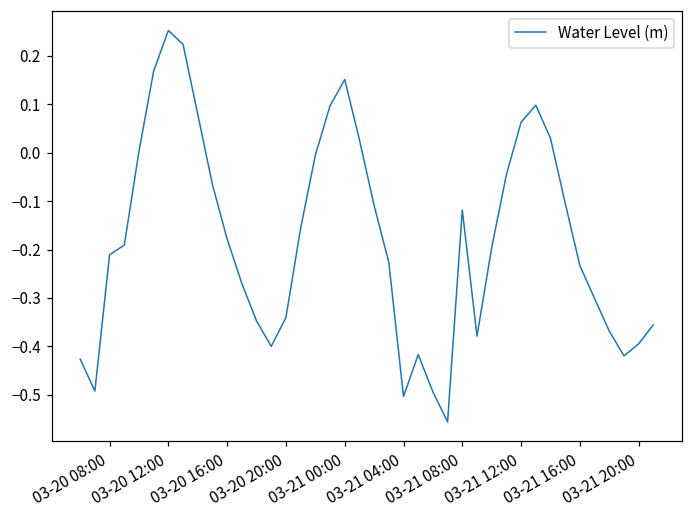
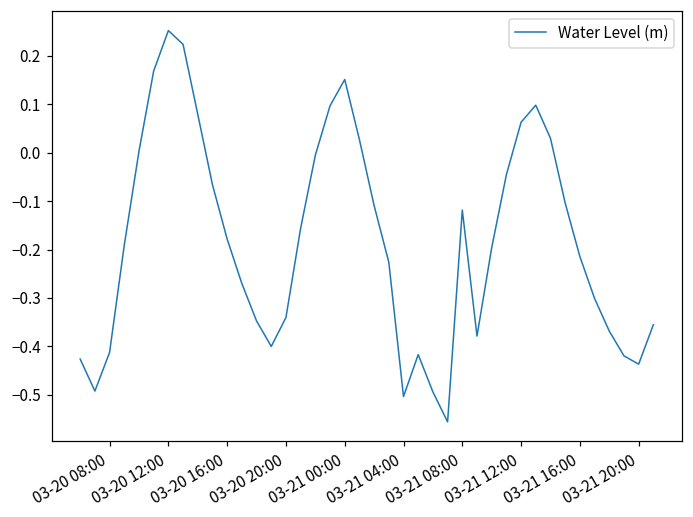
03-20 08:00: -0.21 -> -0.41
03-21 16:00: -0.23 -> -0.21
03-21 20:00: -0.39 -> -0.44
